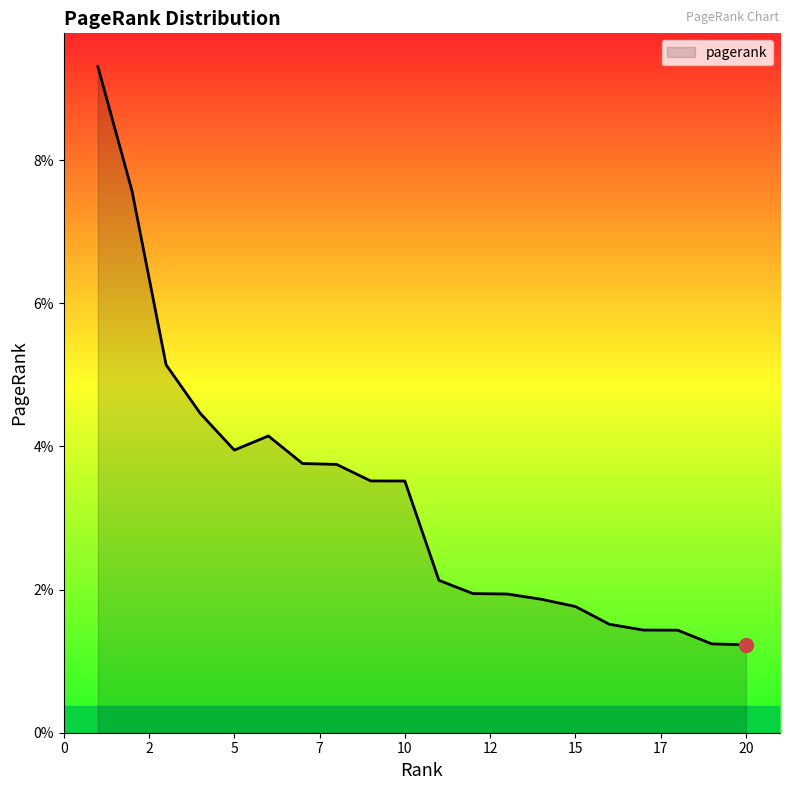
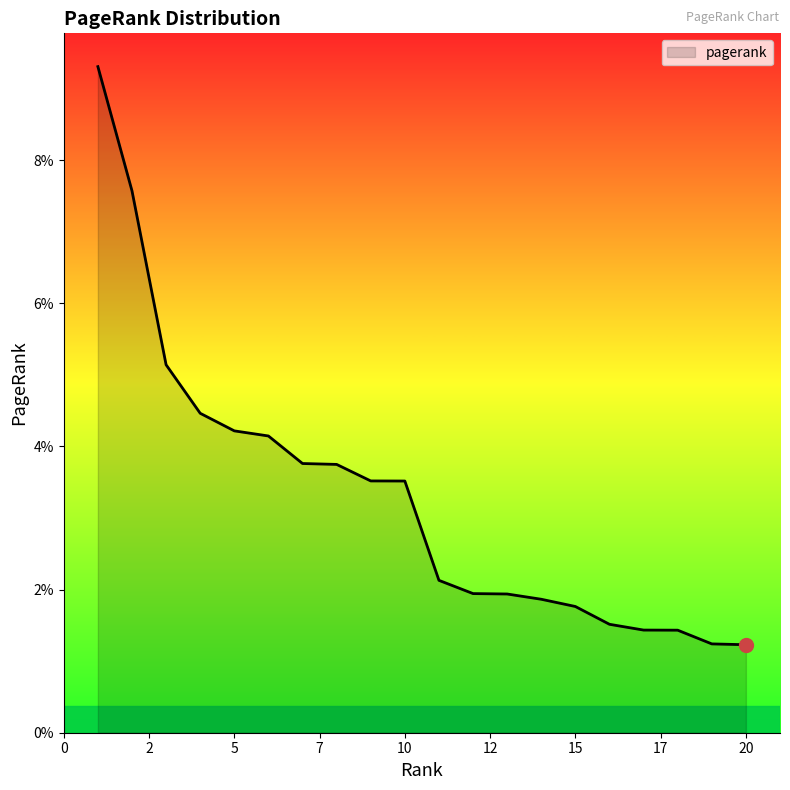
pagerank, 5: 3.9% -> 4.2%
